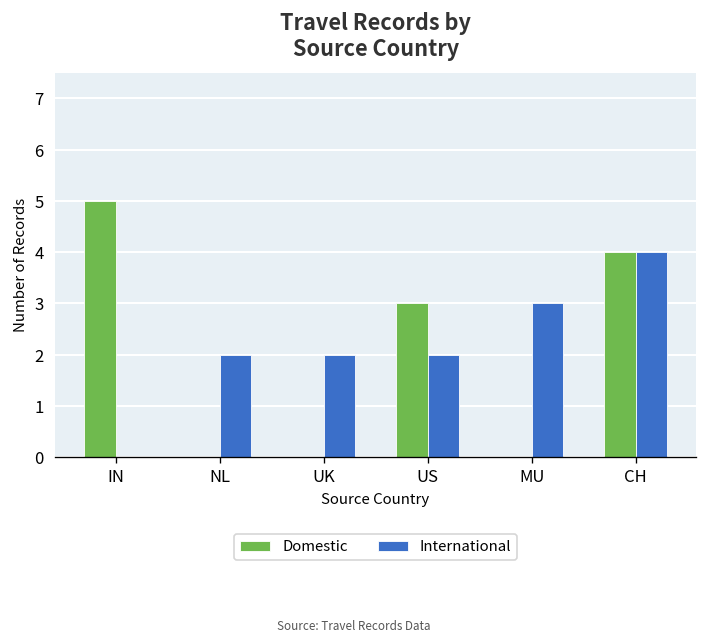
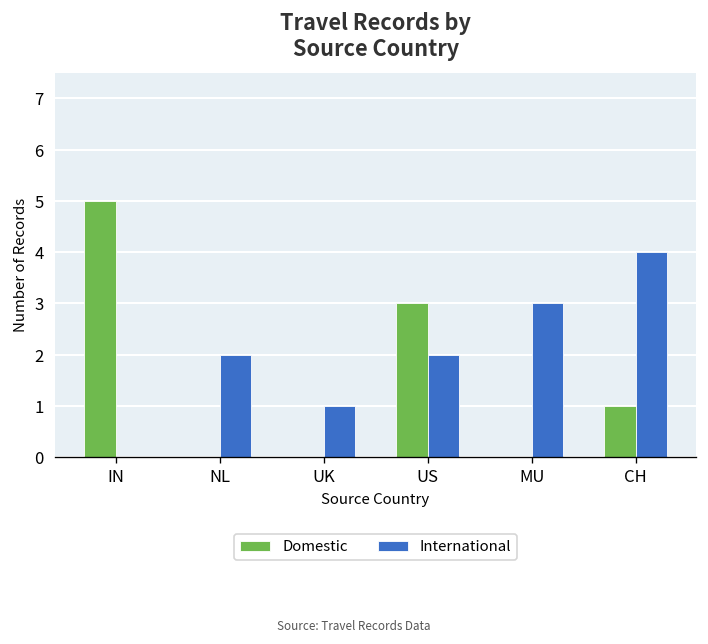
International, UK: 2 -> 1
Domestic, CH: 4 -> 1
